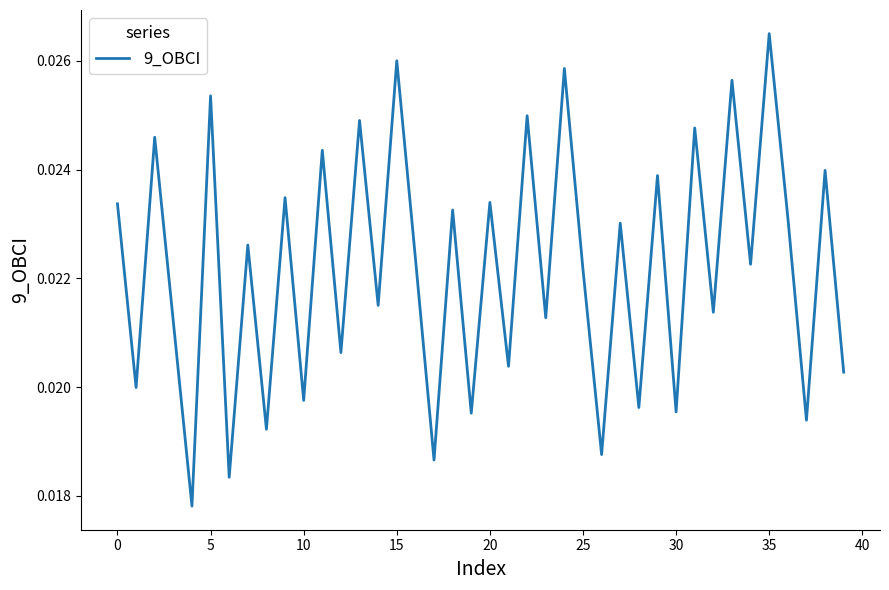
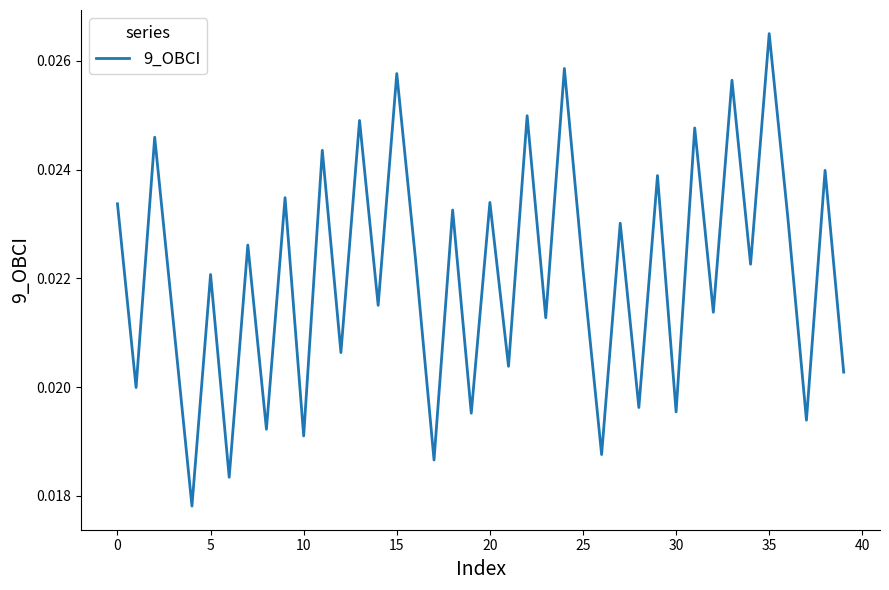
5: 0.0254 -> 0.0221
10: 0.0198 -> 0.0191
15: 0.0260 -> 0.0258
